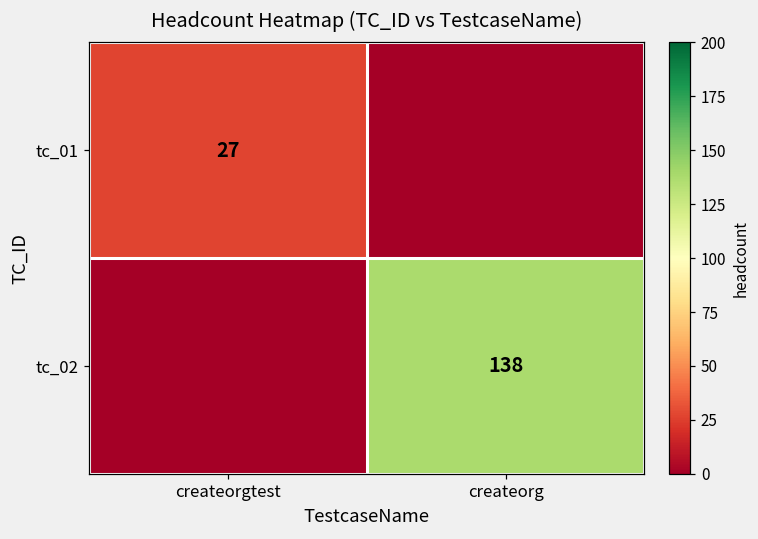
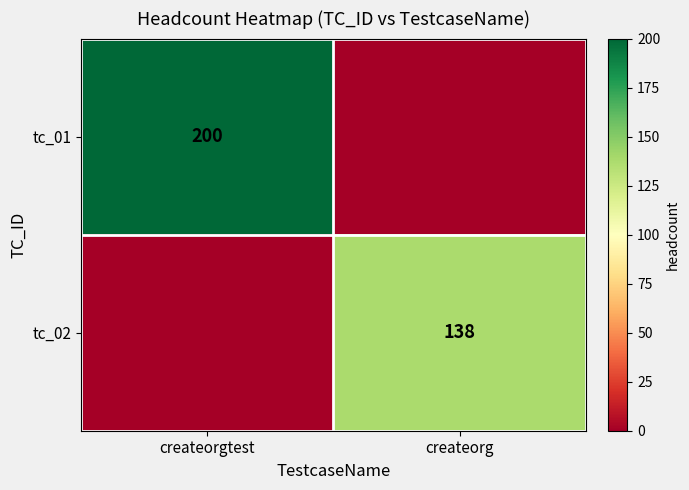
tc_01, createorgtest: 27 -> 200
